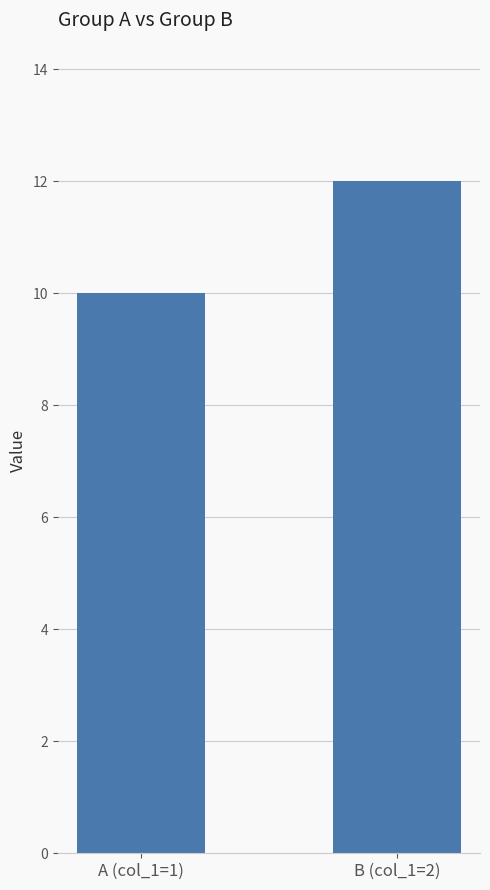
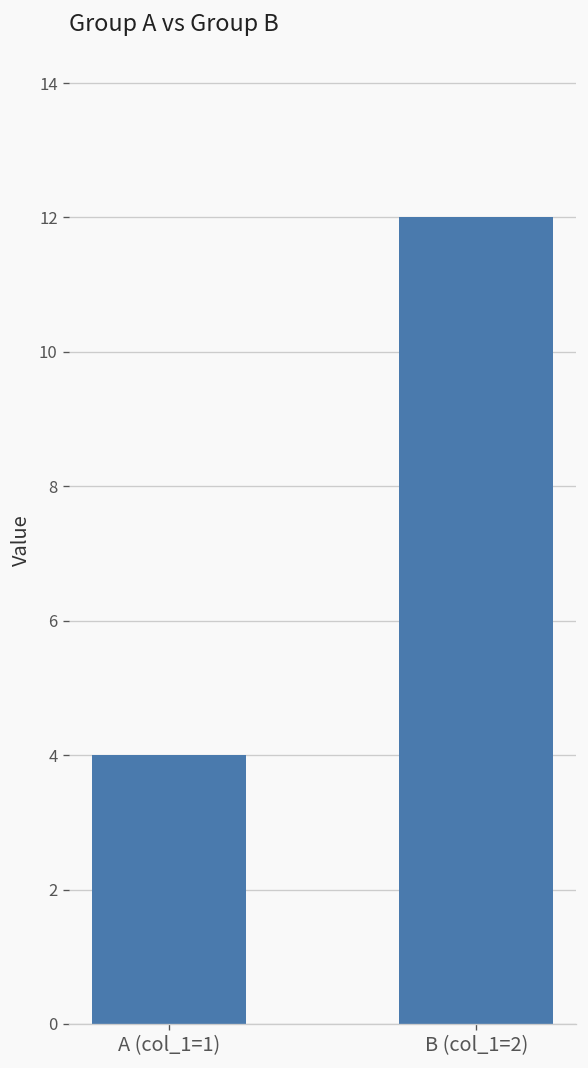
A (col_1=1): 10 -> 4
